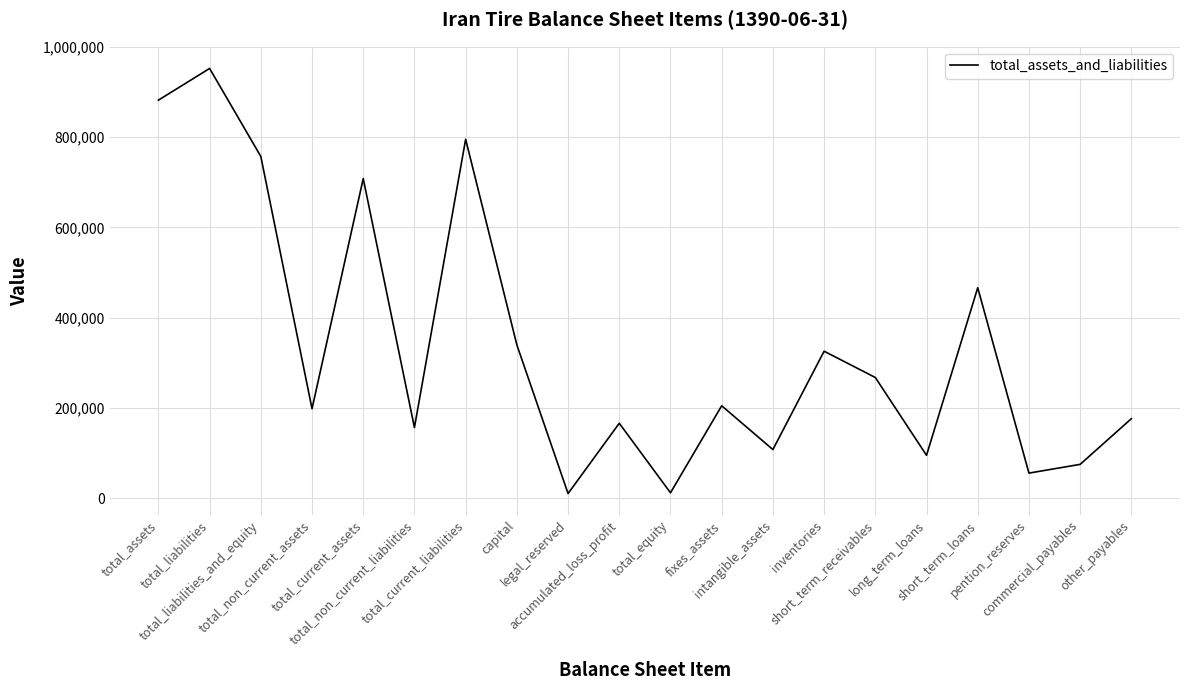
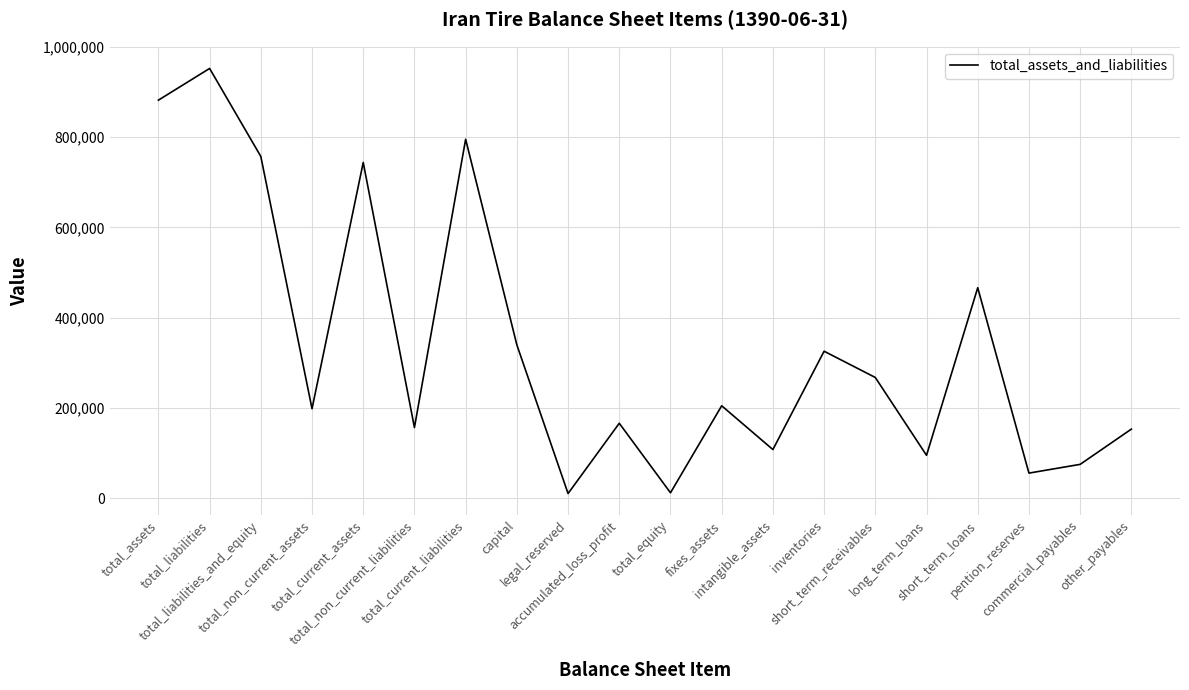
total_current_assets: 710,000 -> 740,000
other_payables: 180,000 -> 150,000
